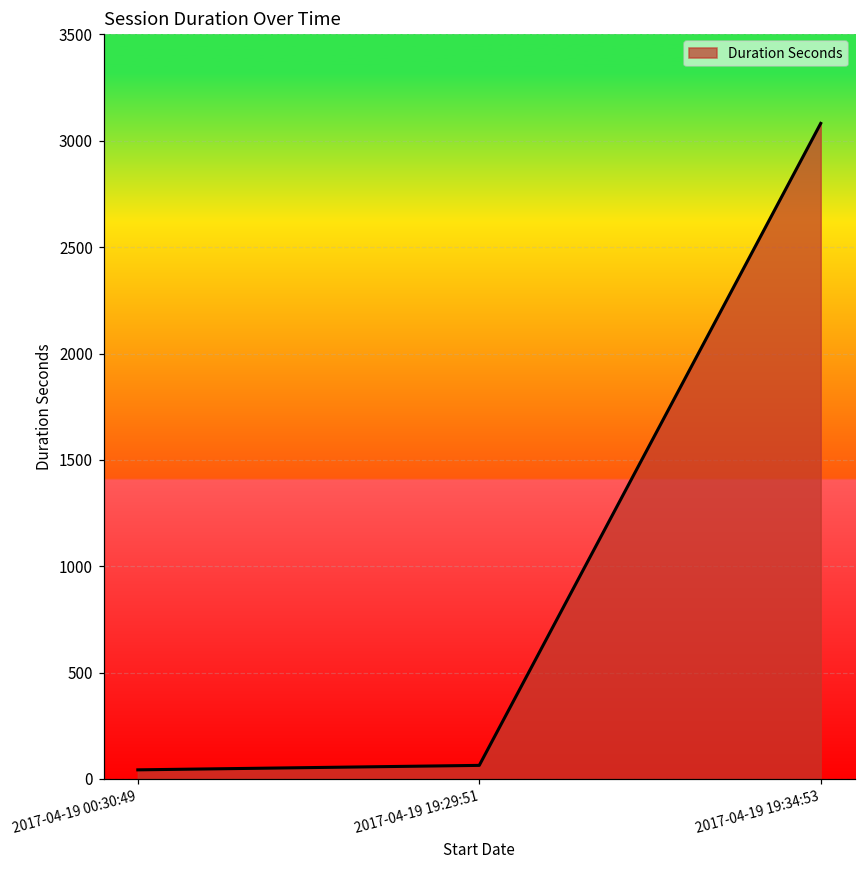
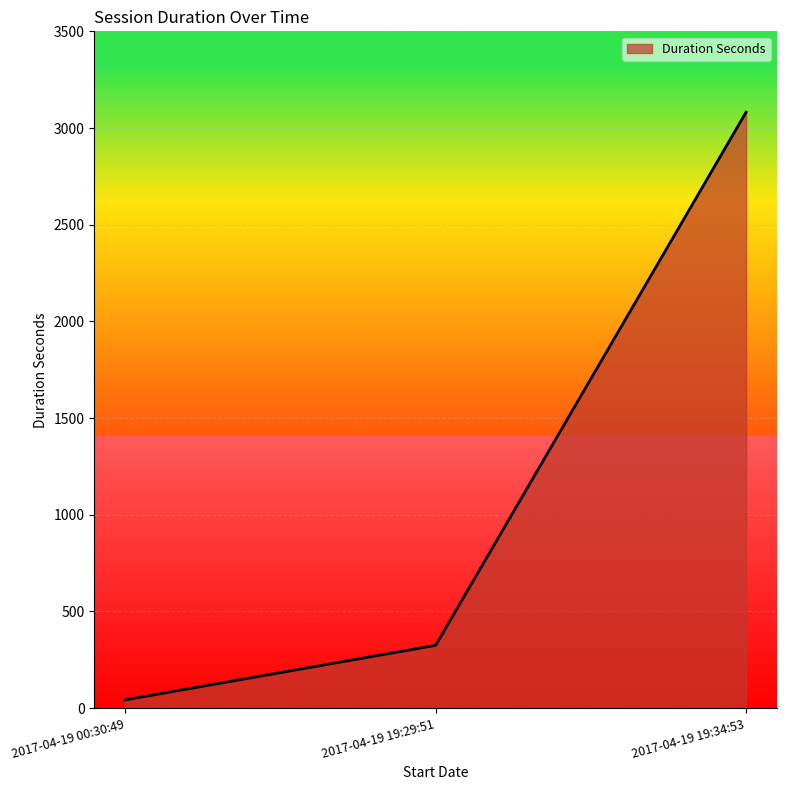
2017-04-19 19:29:51: 60 -> 330
